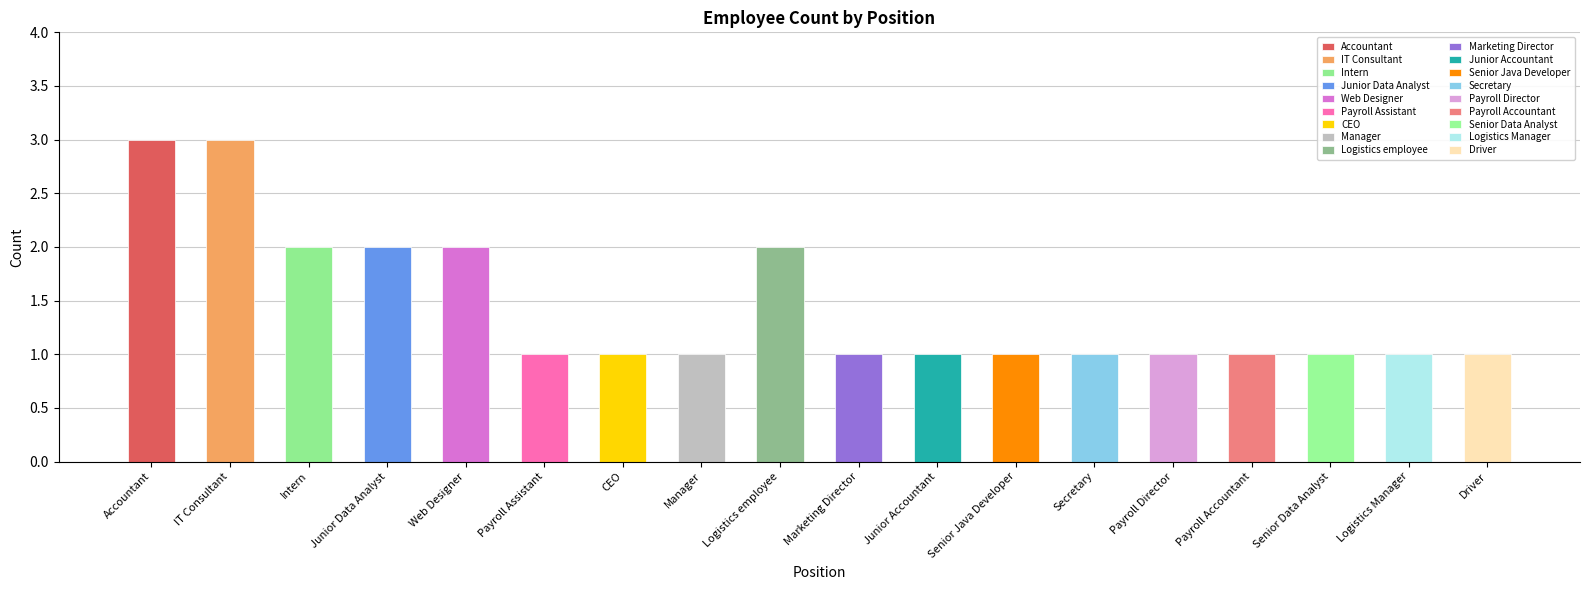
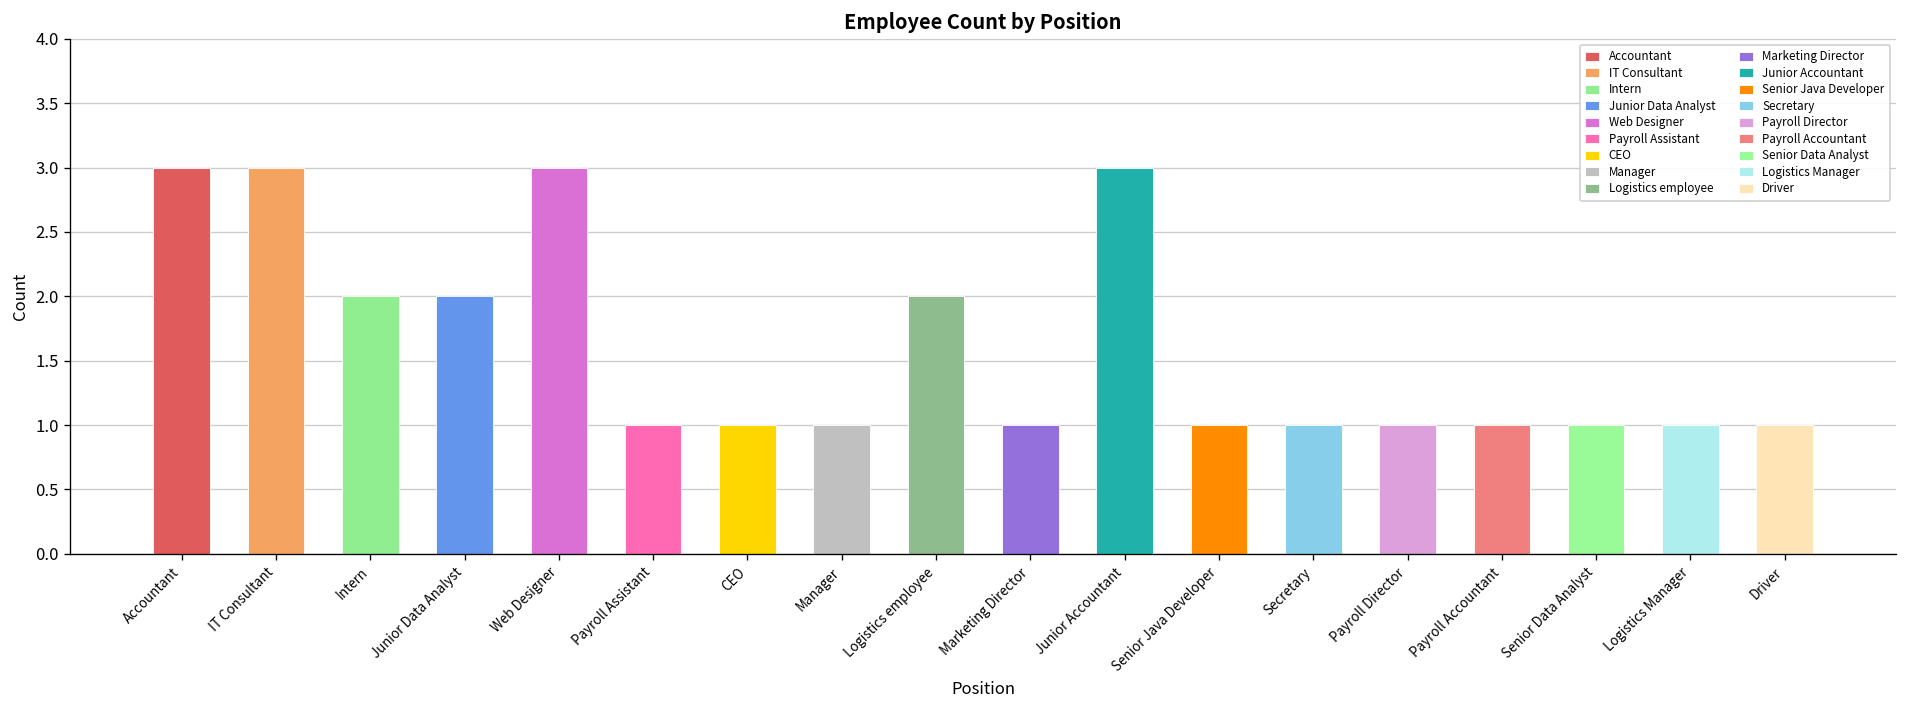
Web Designer: 2 -> 3
Junior Accountant: 1 -> 3
